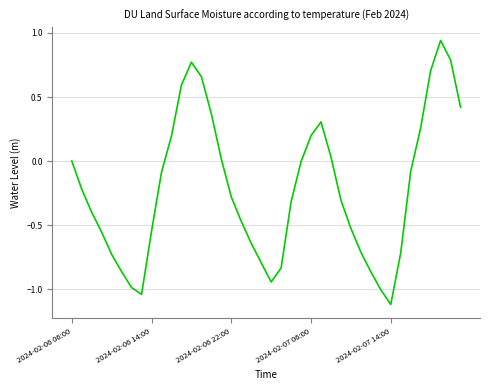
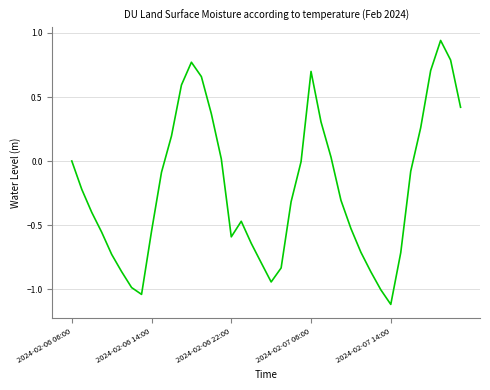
2024-02-06 22:00: -0.28 -> -0.59
2024-02-07 06:00: 0.20 -> 0.70
